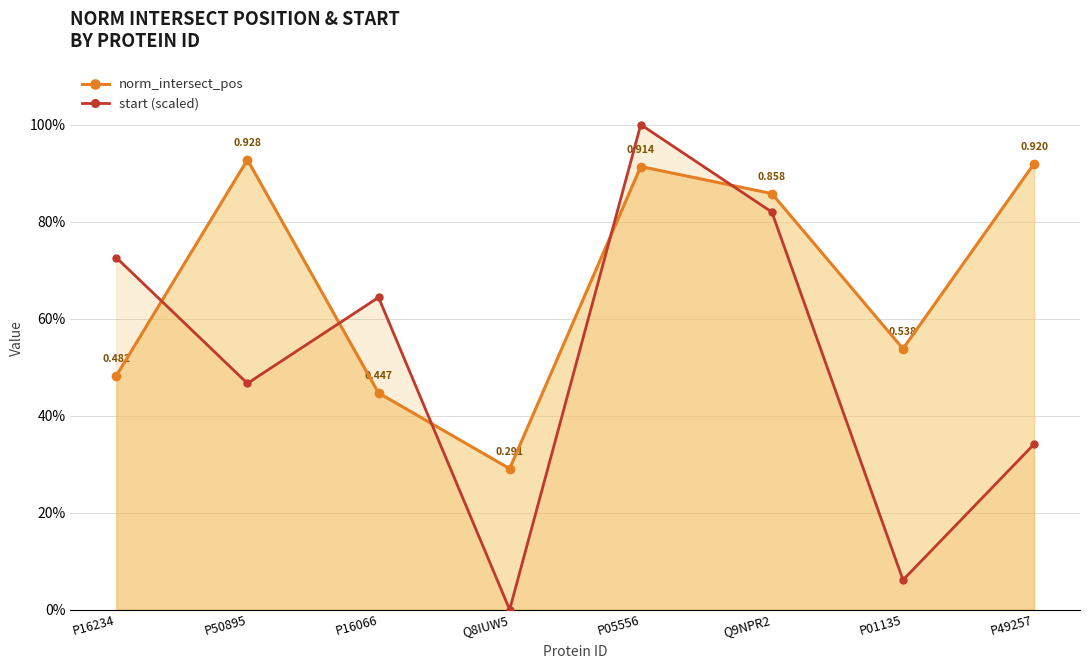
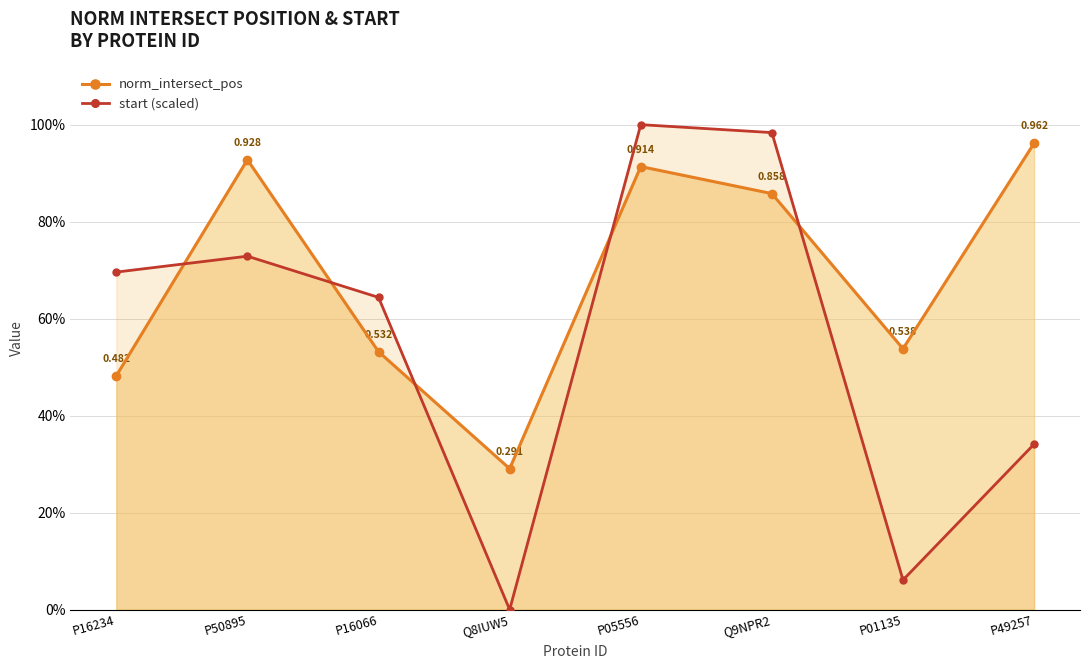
start (scaled), P16234: 73% -> 70%
start (scaled), P50895: 47% -> 73%
norm_intersect_pos, P16066: 0.447 -> 0.532
start (scaled), Q9NPR2: 82% -> 98%
norm_intersect_pos, P49257: 0.920 -> 0.962
